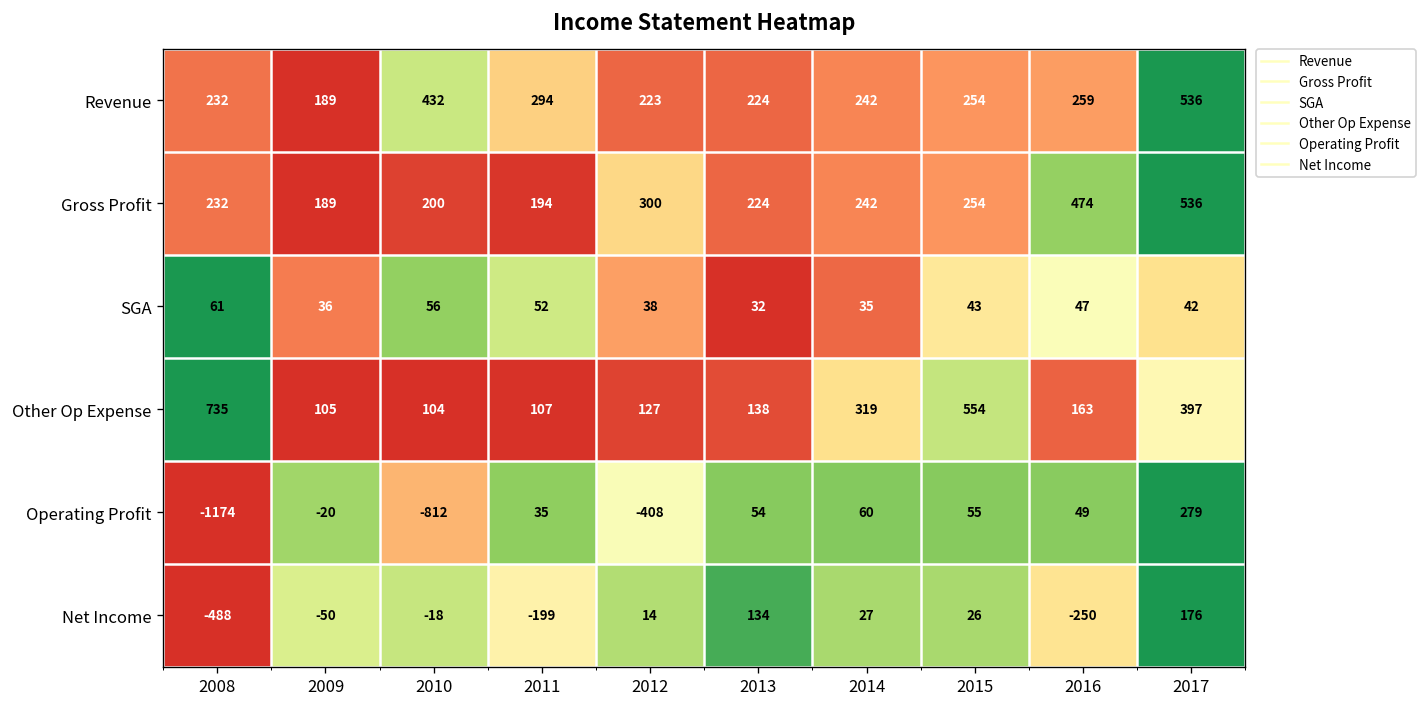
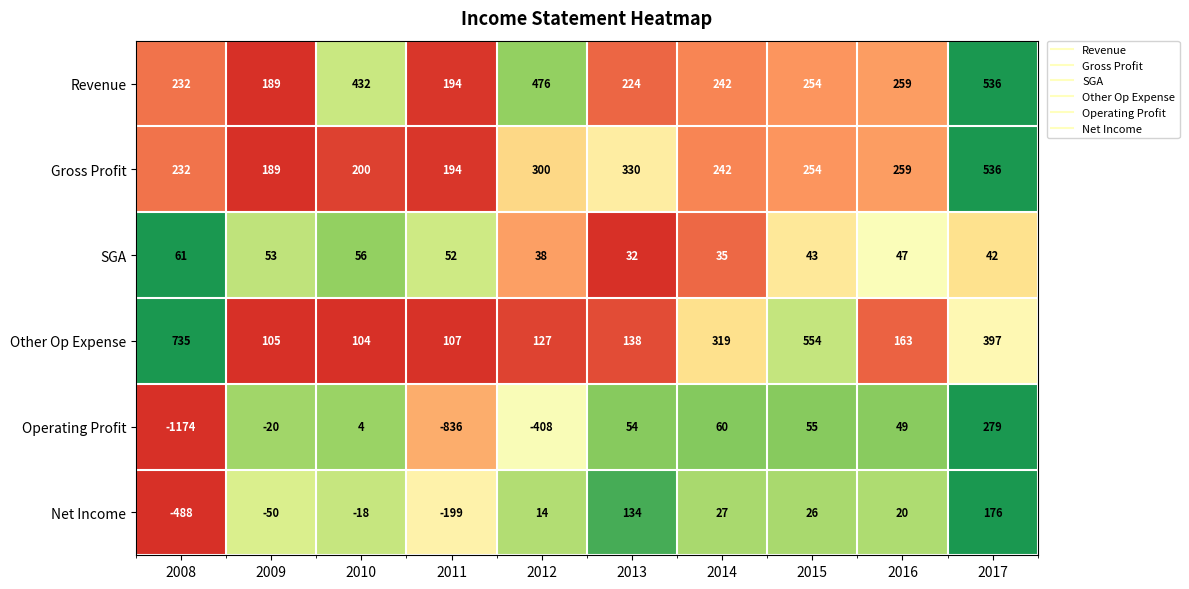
Revenue, 2011: 294 -> 194
Revenue, 2012: 223 -> 476
Gross Profit, 2013: 224 -> 330
Gross Profit, 2016: 474 -> 259
SGA, 2009: 36 -> 53
Operating Profit, 2010: -812 -> 4
Operating Profit, 2011: 35 -> -836
Net Income, 2016: -250 -> 20
